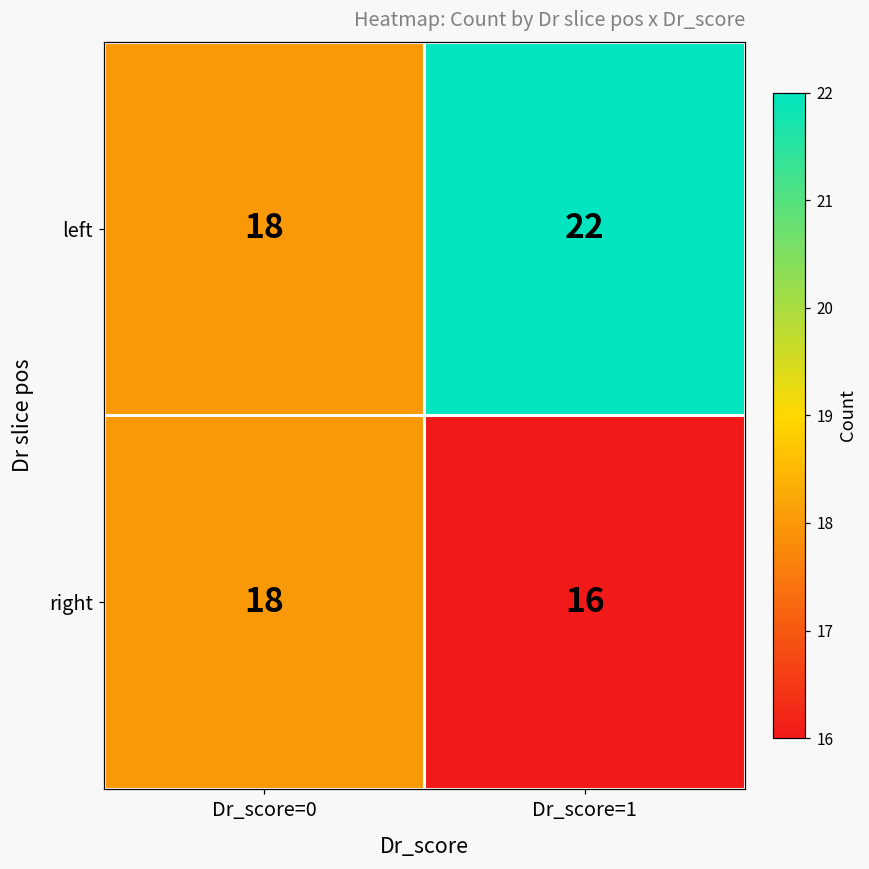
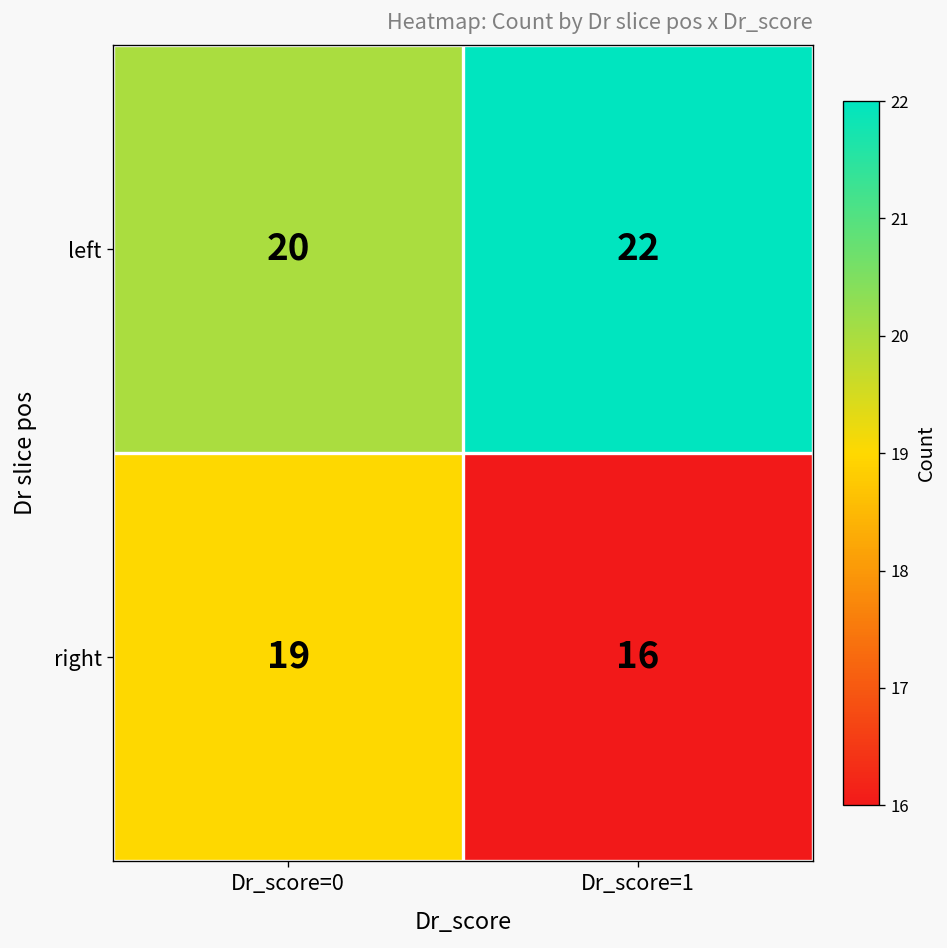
left, Dr_score=0: 18 -> 20
right, Dr_score=0: 18 -> 19
